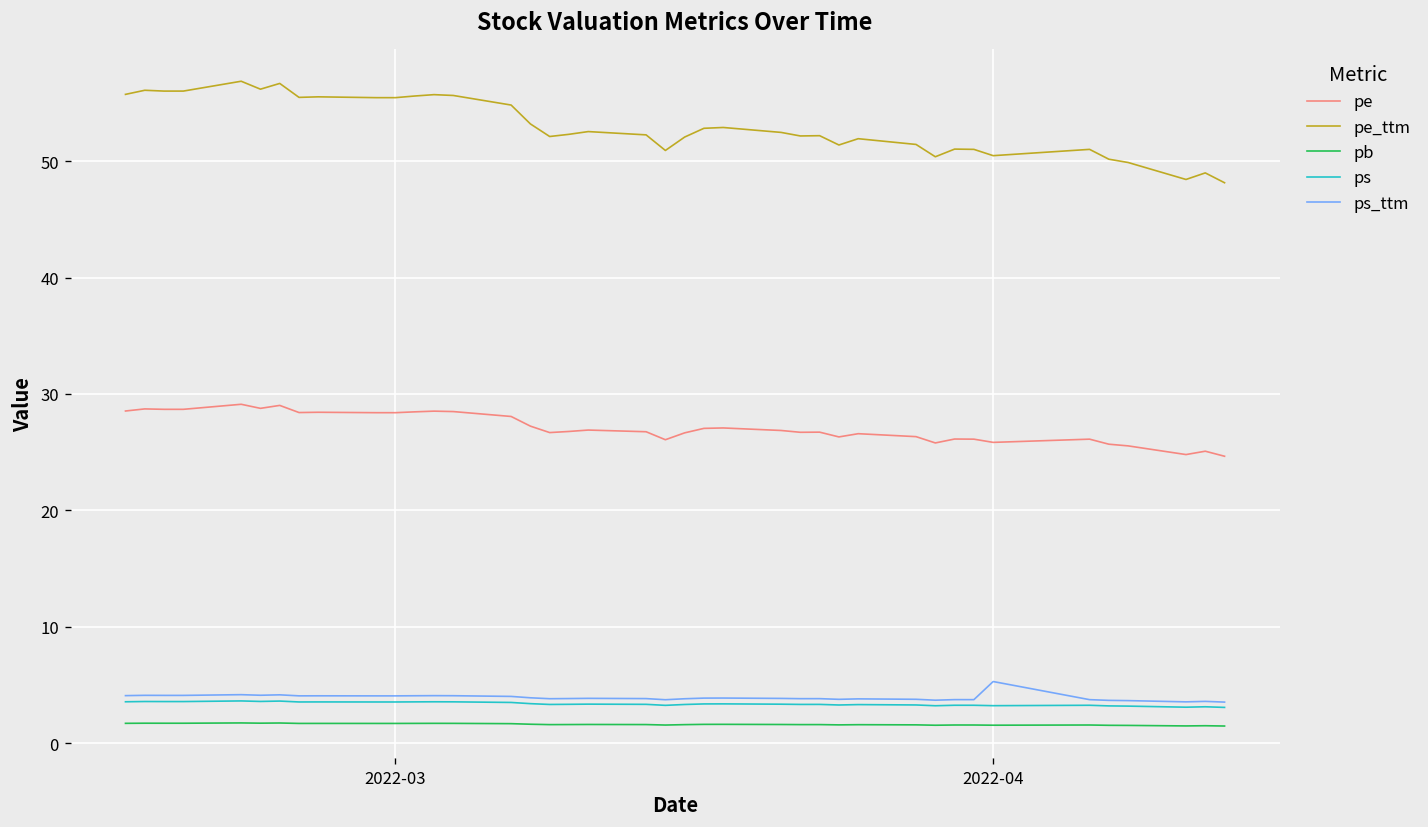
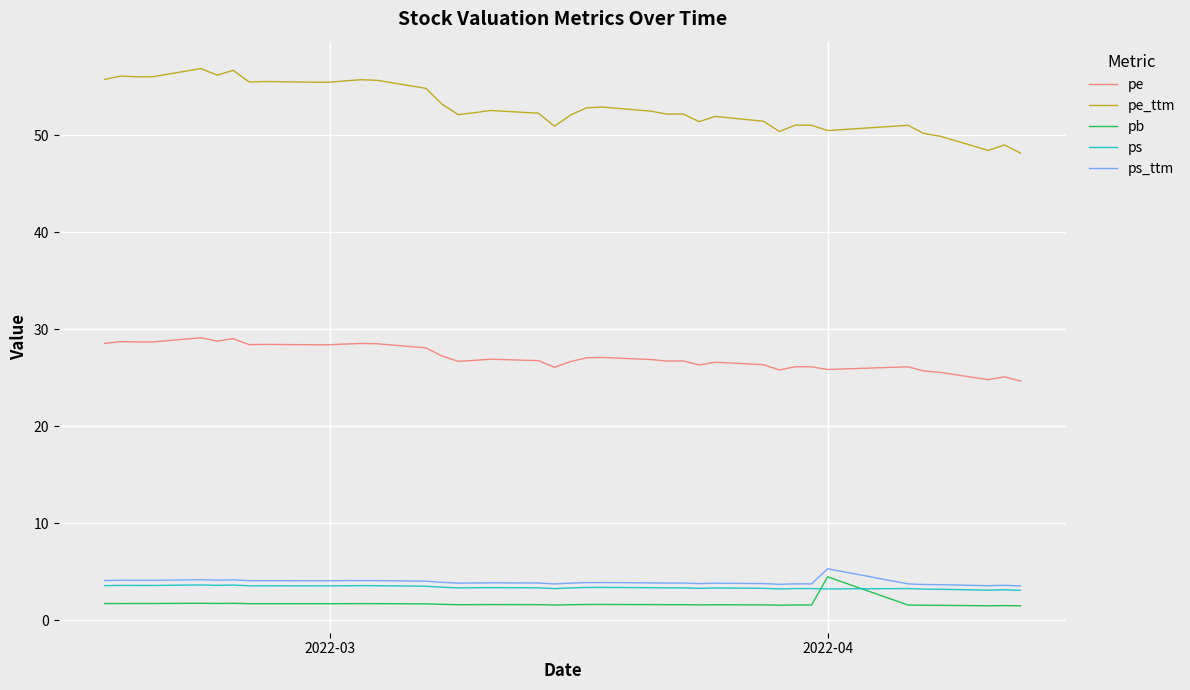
pb, 2022-04: 2 -> 4
